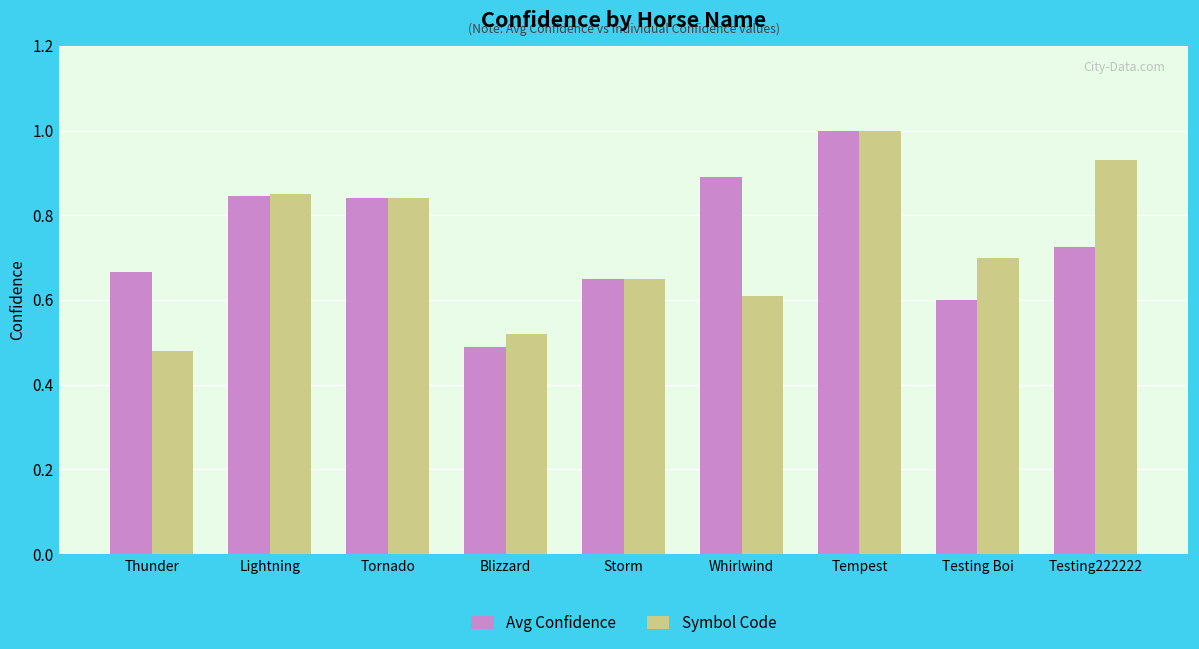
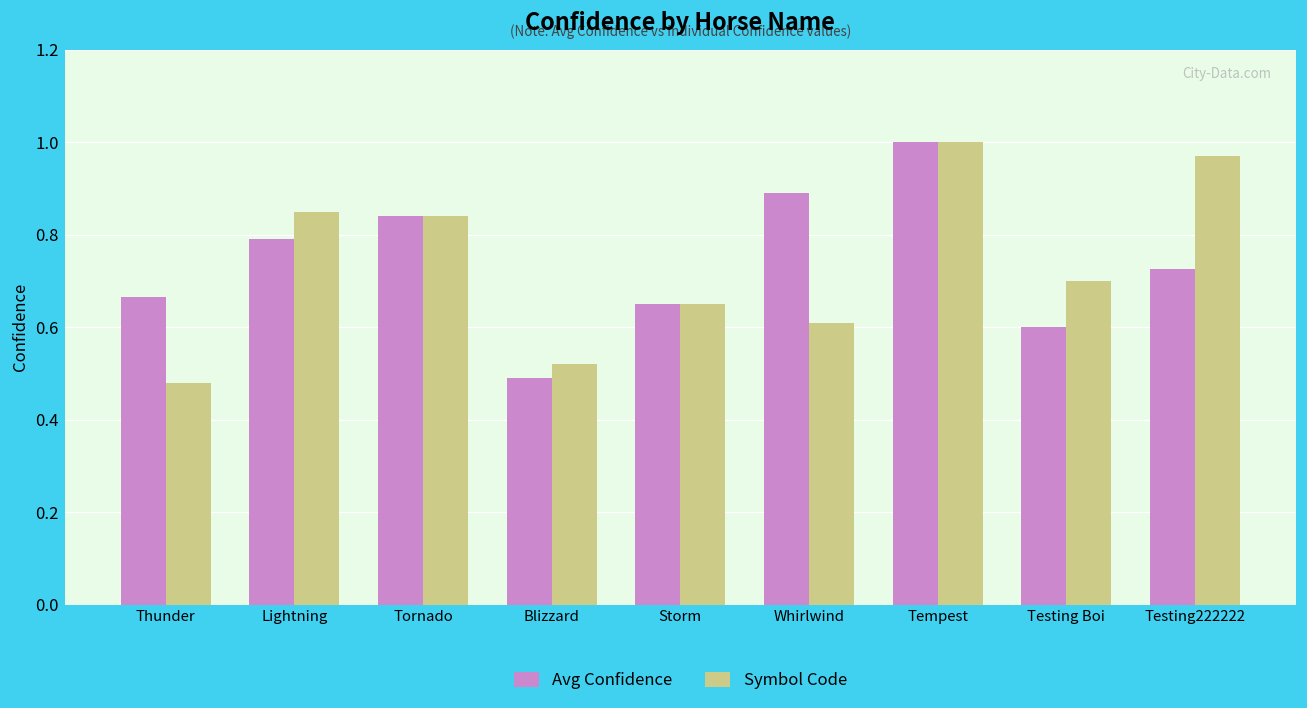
Avg Confidence, Lightning: 0.85 -> 0.79
Symbol Code, Testing222222: 0.93 -> 0.97
